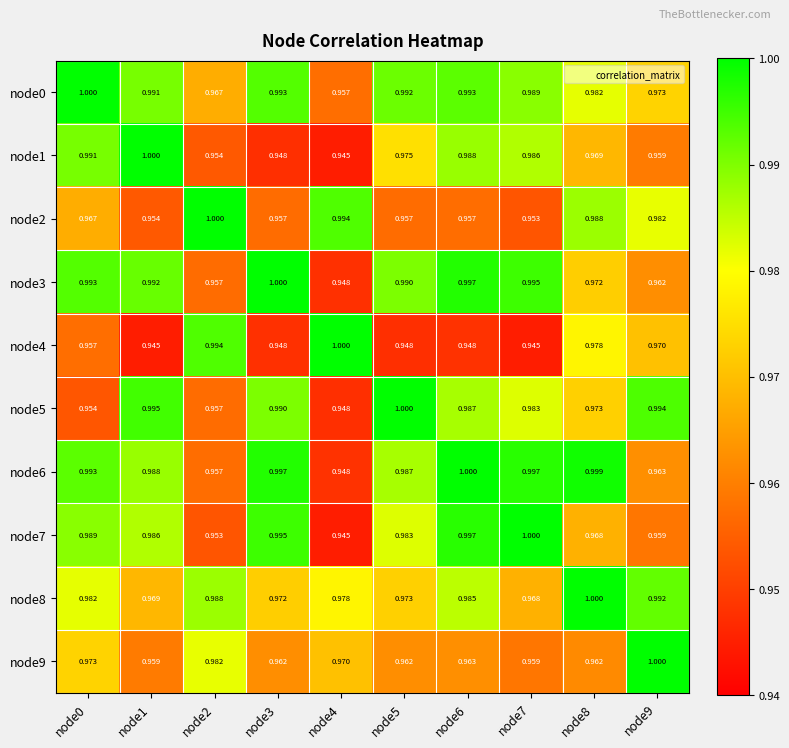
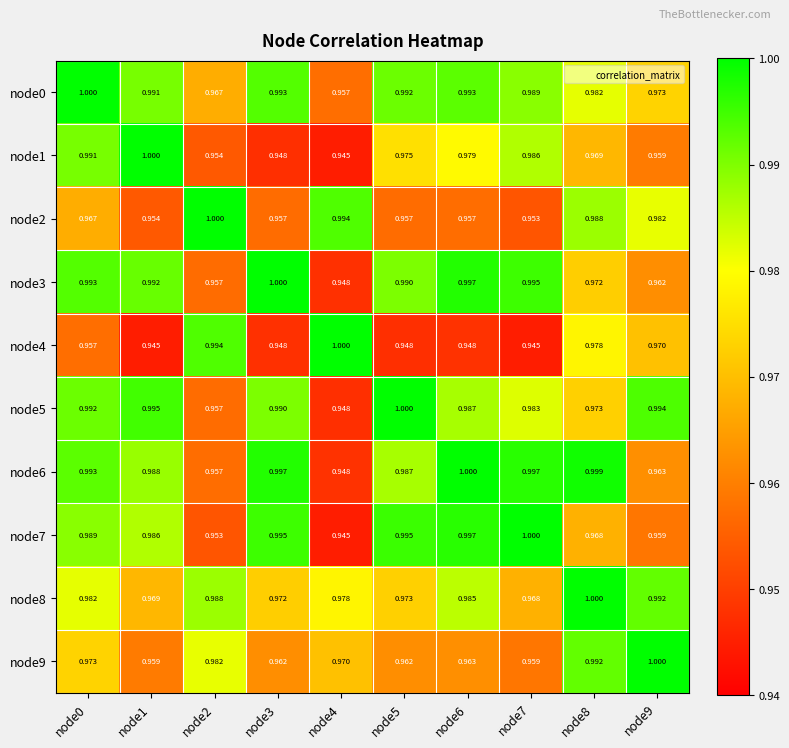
node1, node6: 0.988 -> 0.979
node5, node0: 0.954 -> 0.992
node7, node5: 0.983 -> 0.995
node9, node8: 0.962 -> 0.992
